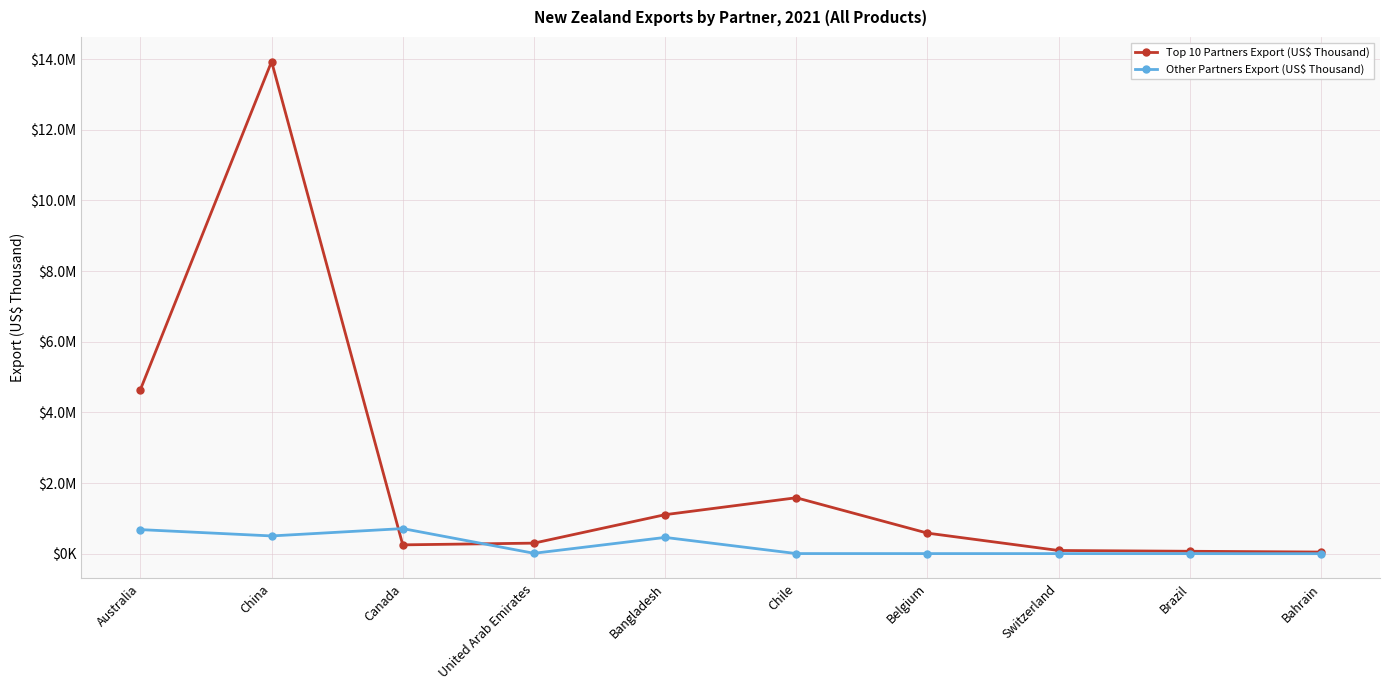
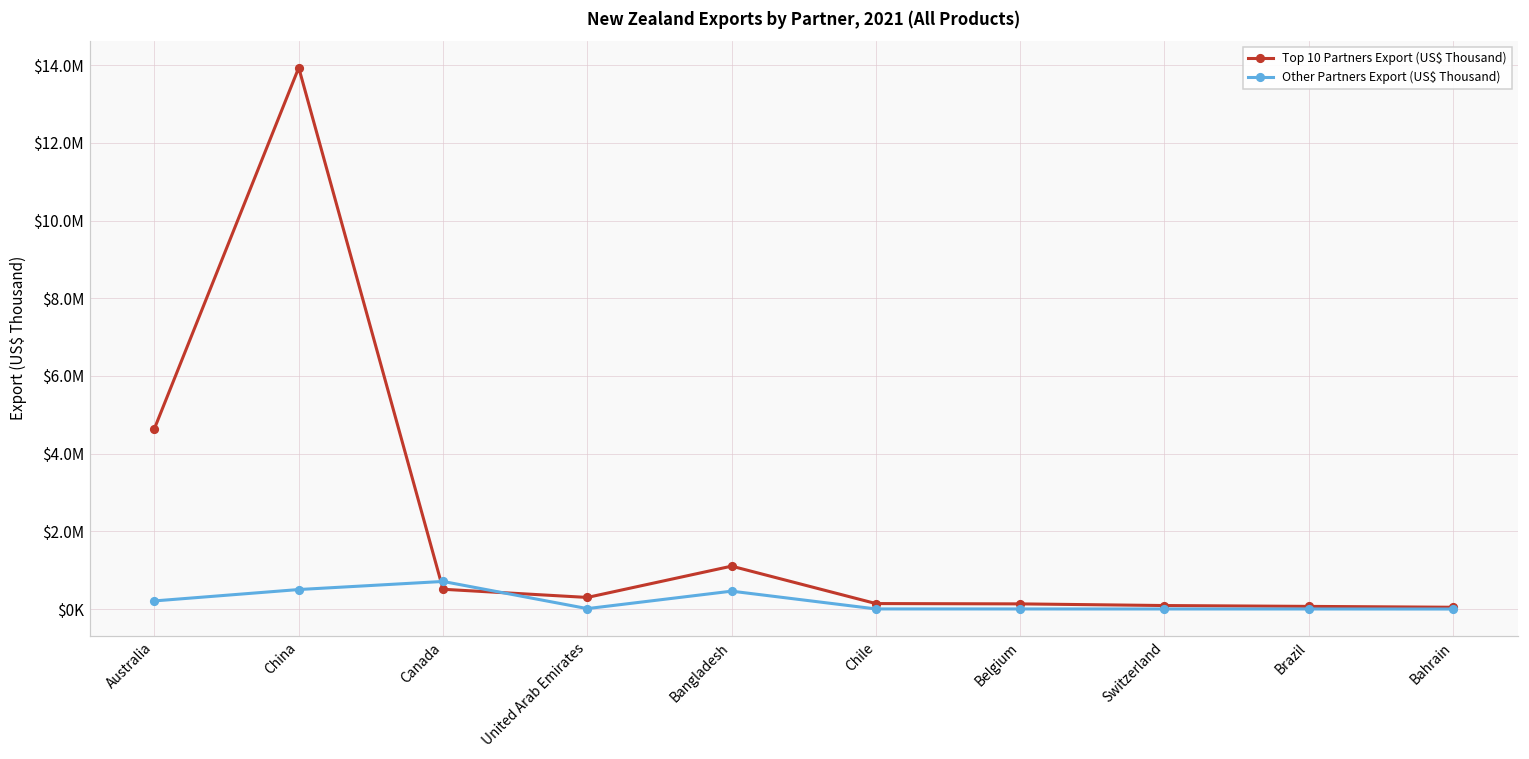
Other Partners Export (US$ Thousand), Australia: $700000 -> $200000
Top 10 Partners Export (US$ Thousand), Canada: $300000 -> $500000
Top 10 Partners Export (US$ Thousand), Chile: $1600000 -> $100000
Top 10 Partners Export (US$ Thousand), Belgium: $600000 -> $100000
